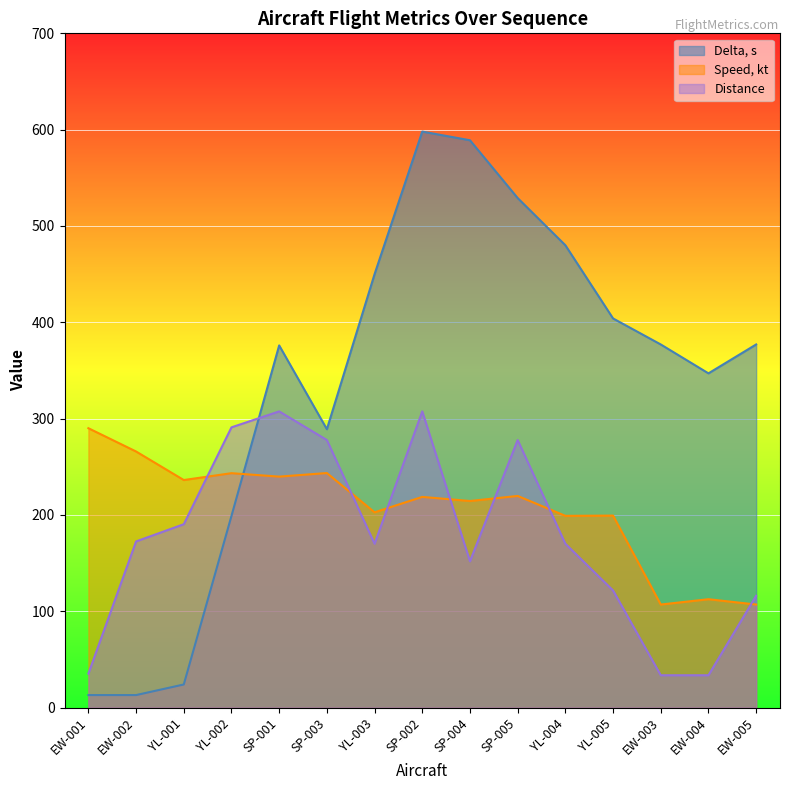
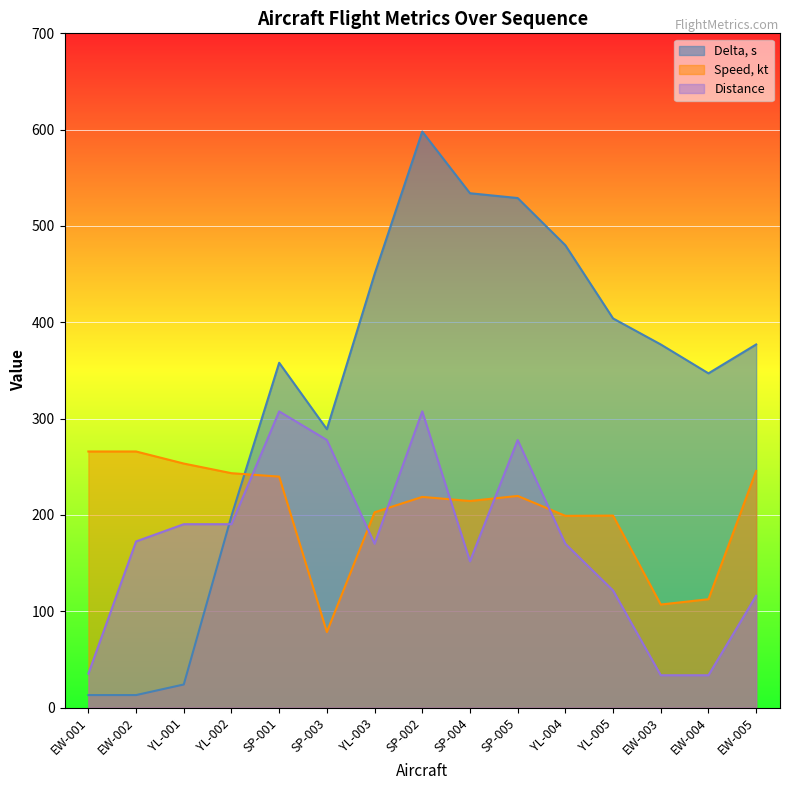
Speed, kt, EW-001: 290 -> 270
Speed, kt, YL-001: 240 -> 250
Distance, YL-002: 290 -> 190
Delta, s, SP-001: 380 -> 360
Speed, kt, SP-003: 240 -> 80
Delta, s, SP-004: 590 -> 530
Speed, kt, EW-005: 110 -> 250
